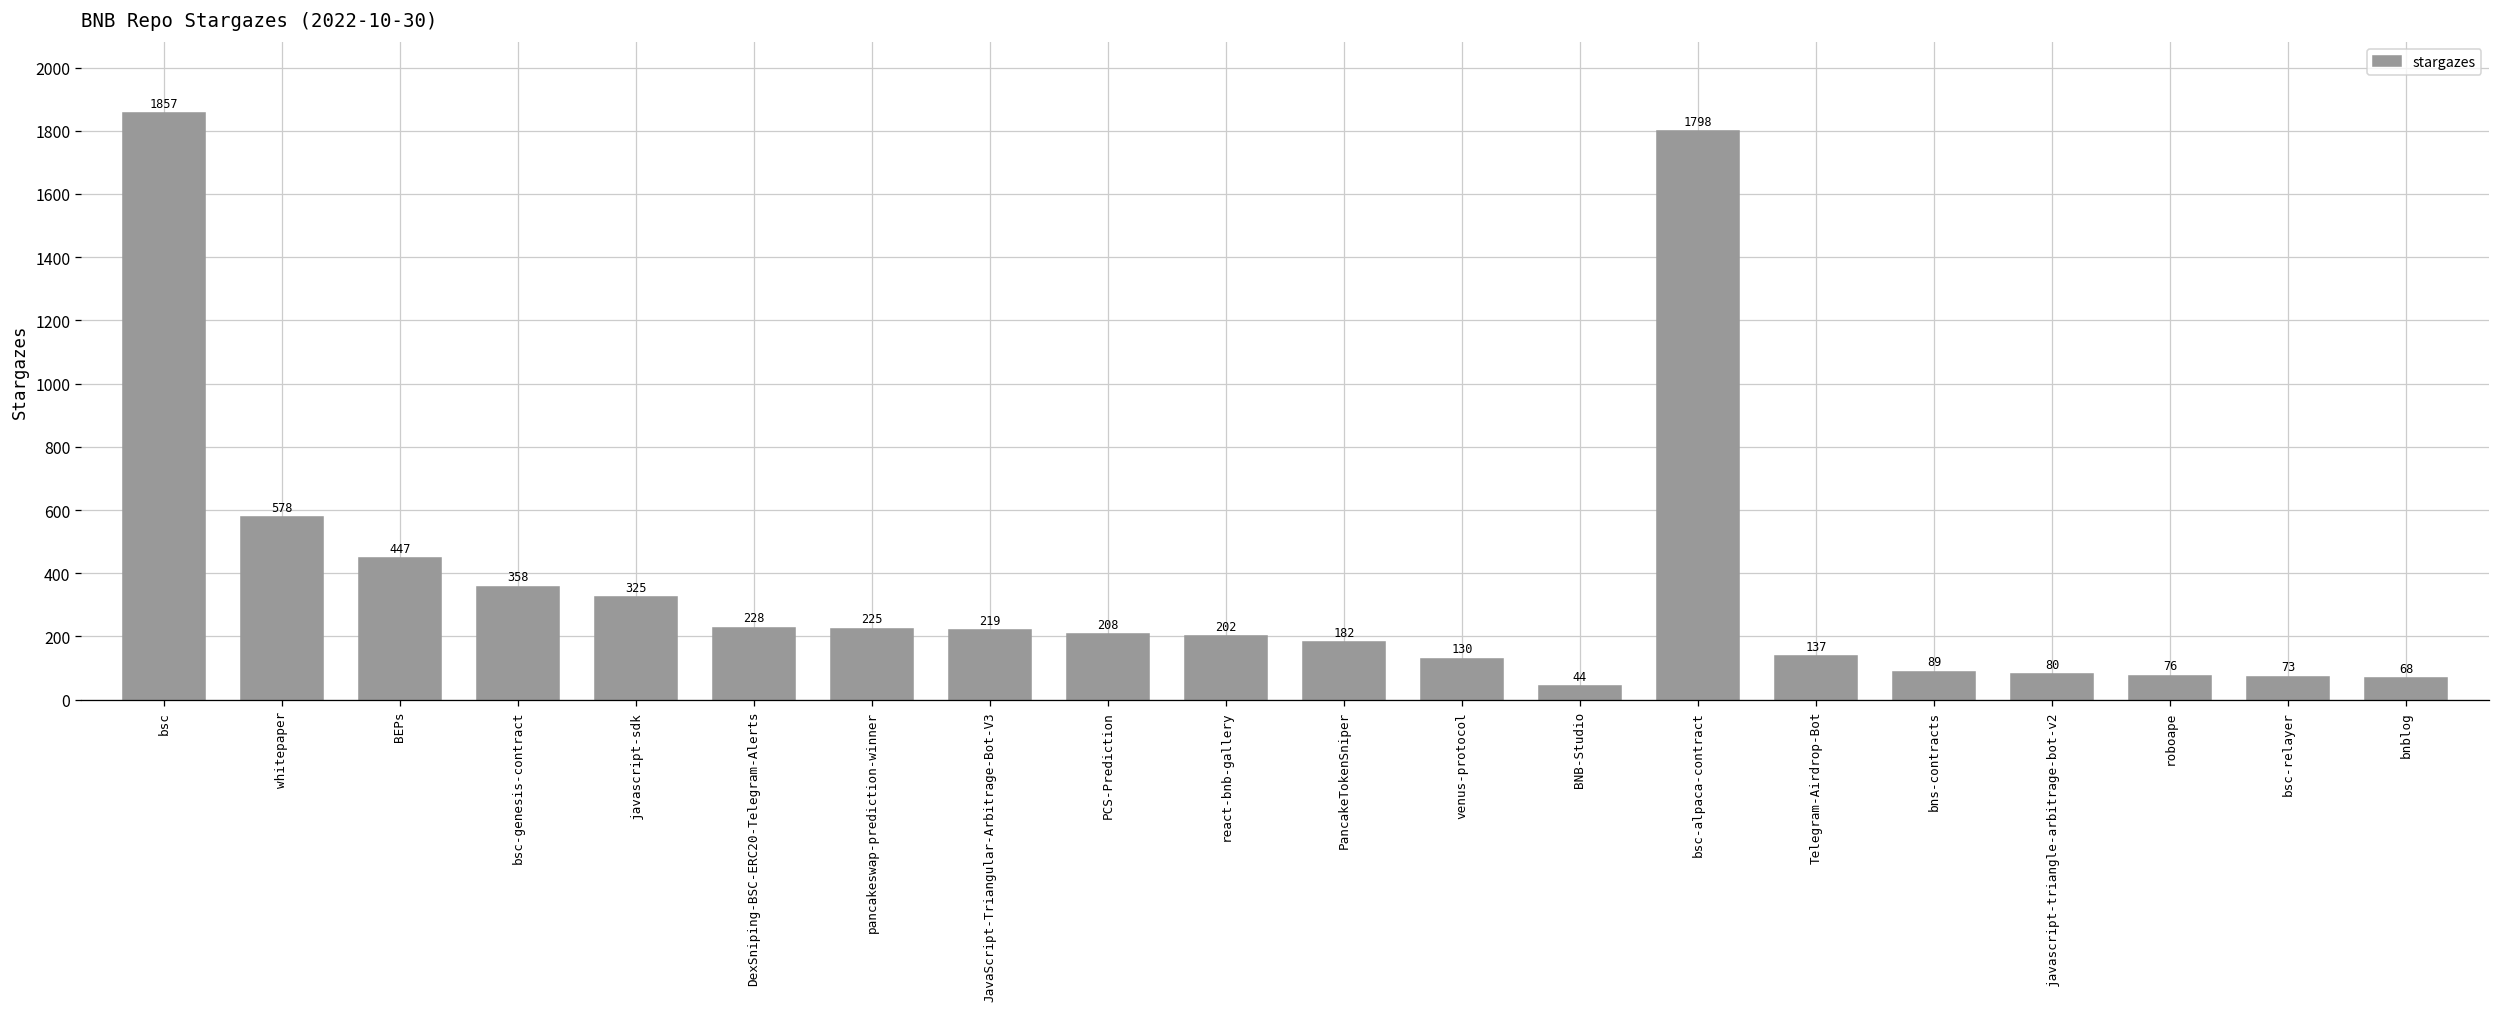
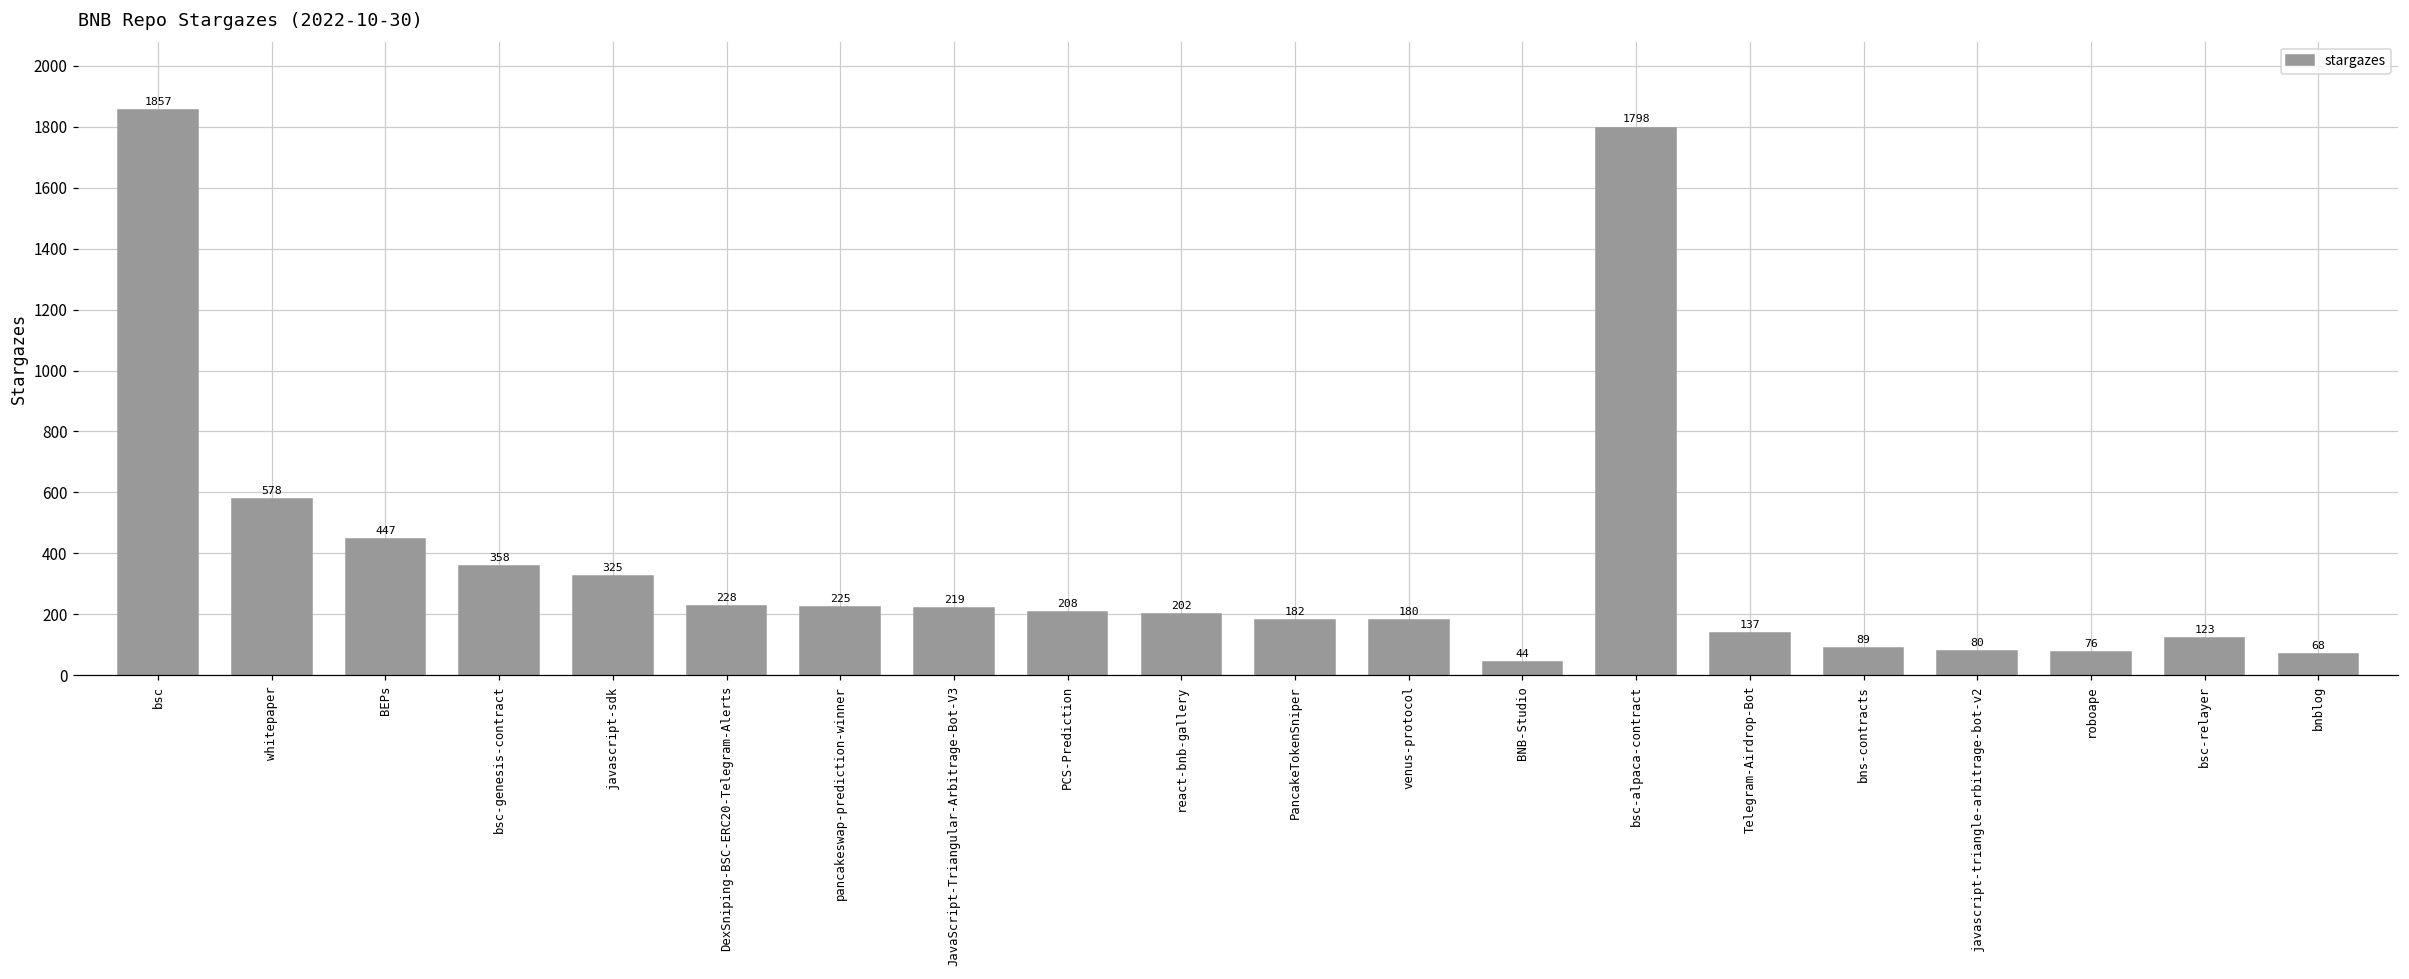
venus-protocol: 130 -> 180
bsc-relayer: 73 -> 123
